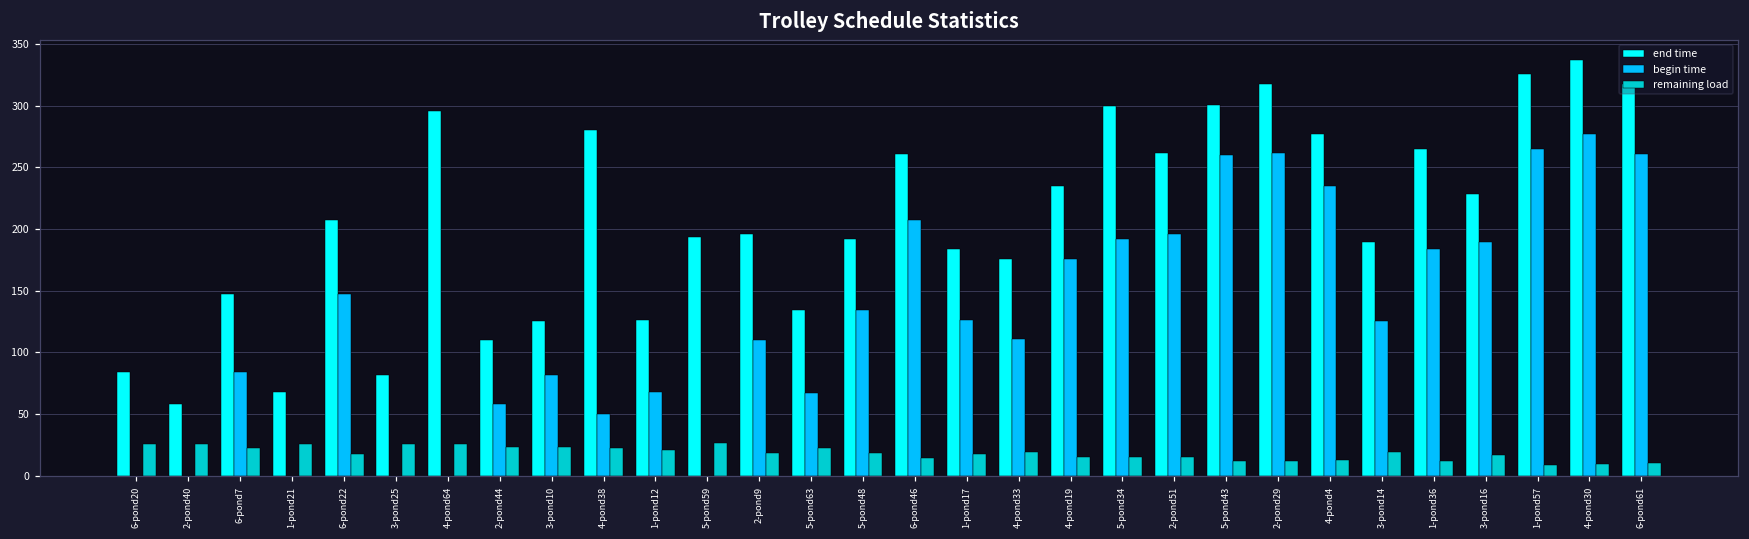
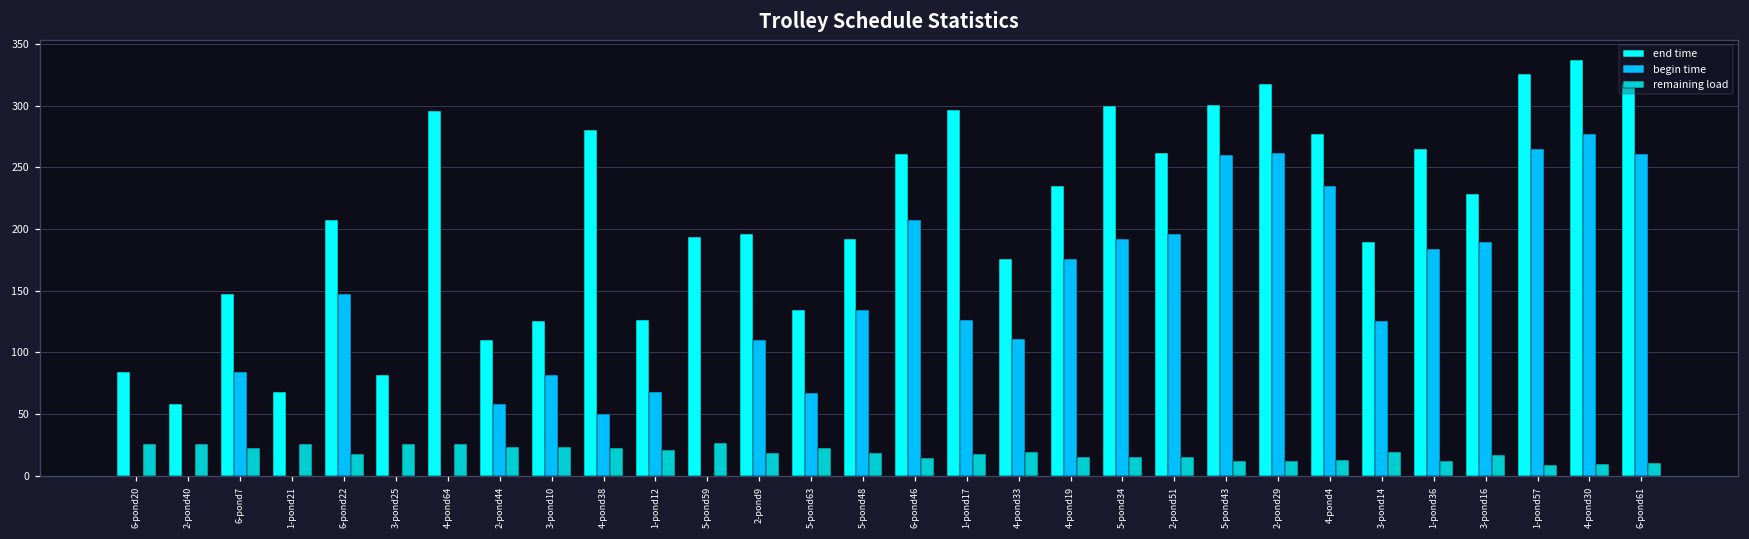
end time, 1-pond17: 184 -> 297
